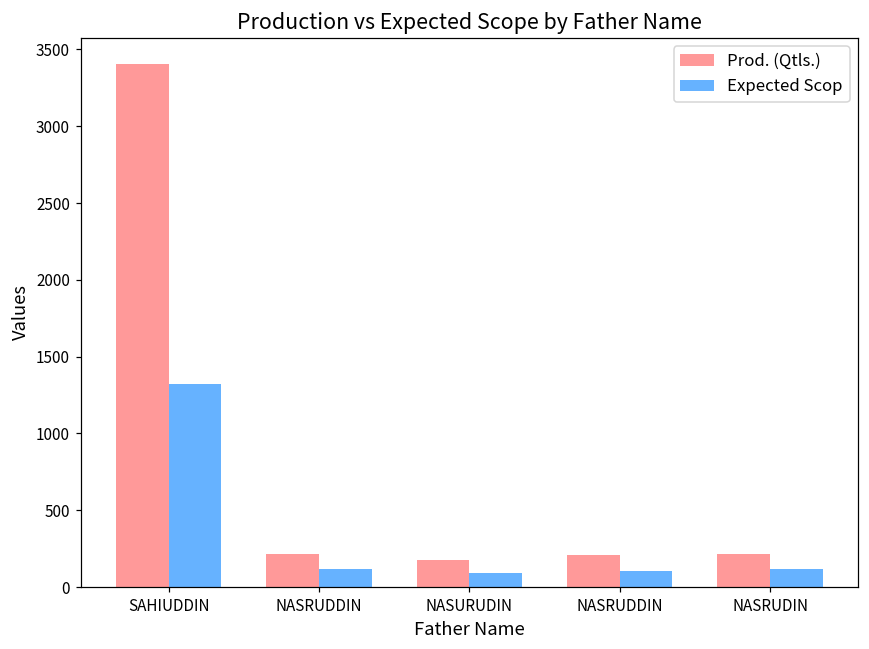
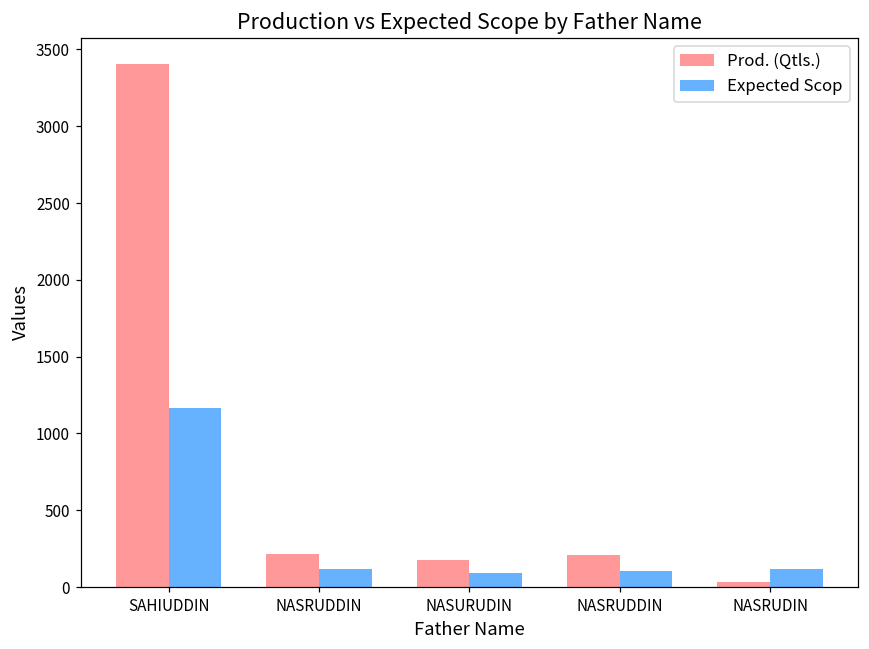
Expected Scop, SAHIUDDIN: 1330 -> 1170
Prod. (Qtls.), NASRUDIN: 210 -> 40
